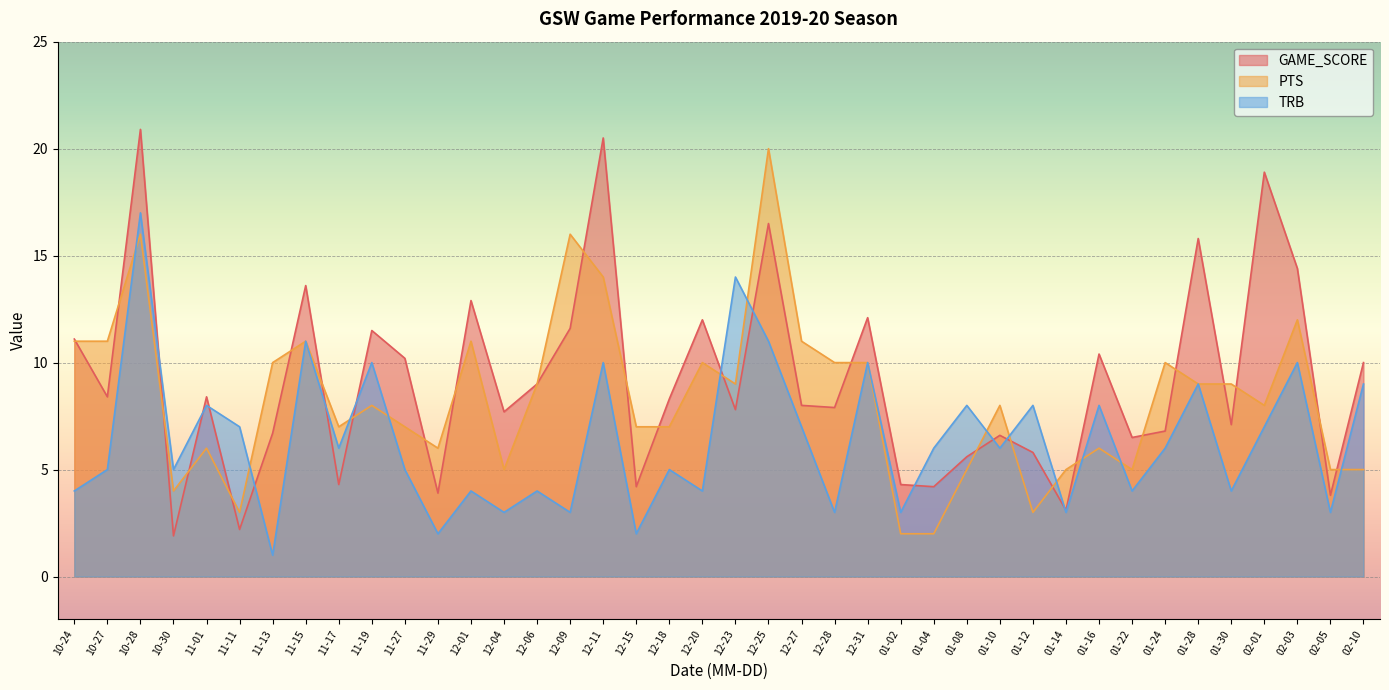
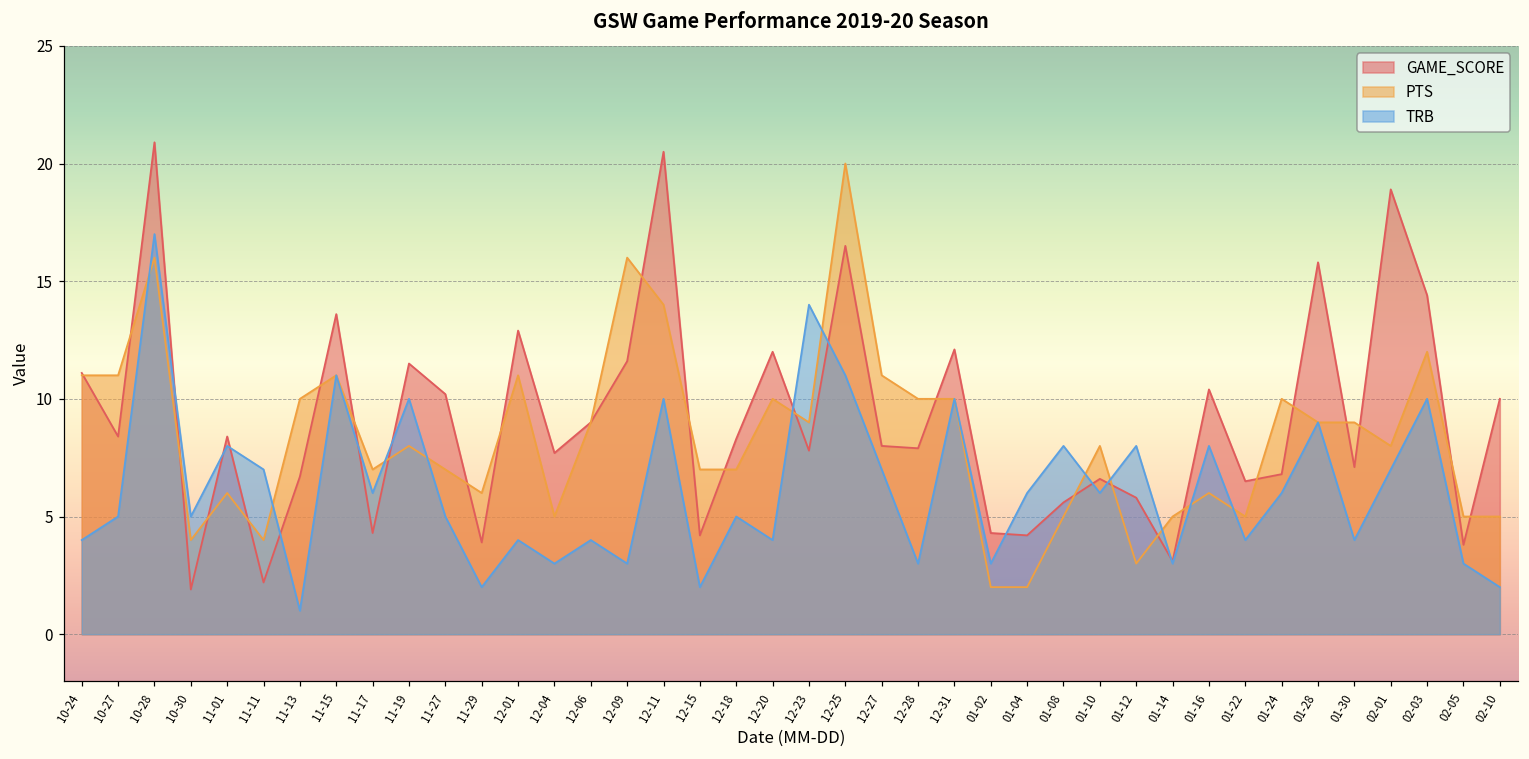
PTS, 11-11: 3 -> 4
TRB, 02-10: 9 -> 2
